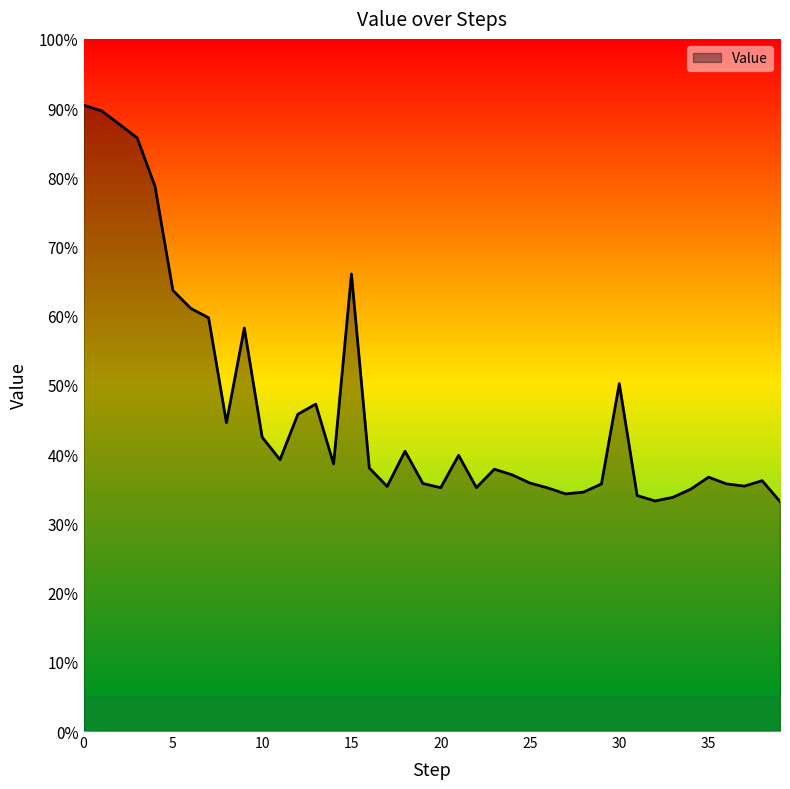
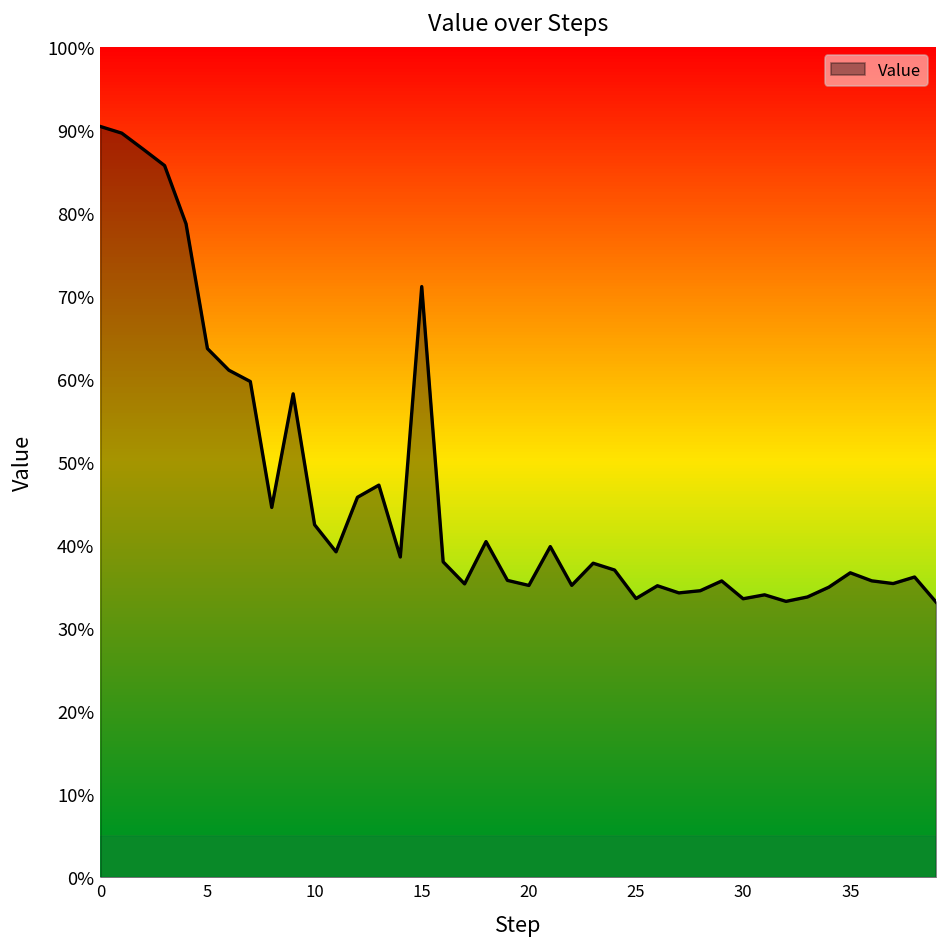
15: 66% -> 71%
25: 36% -> 34%
30: 50% -> 34%
